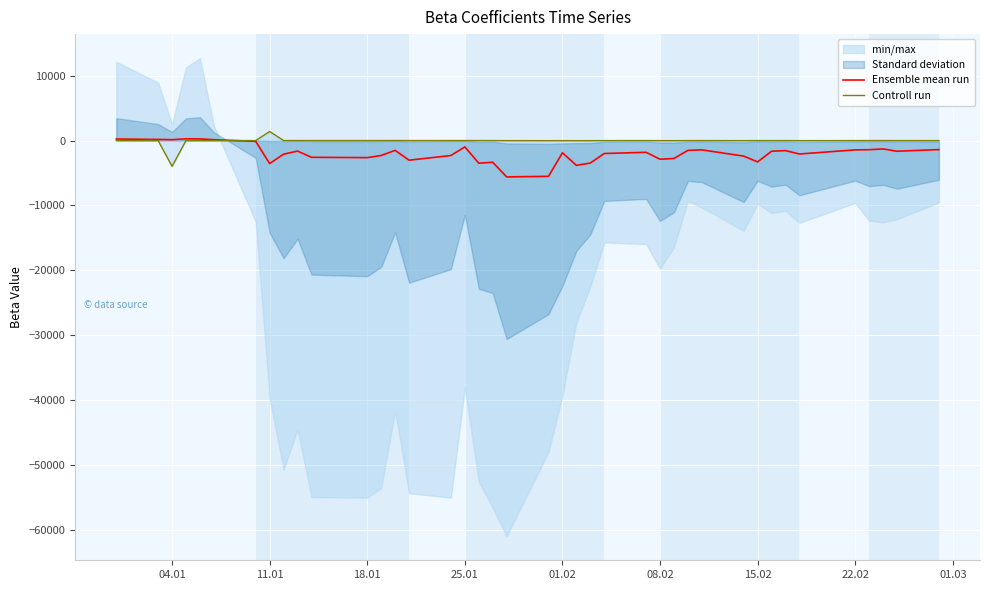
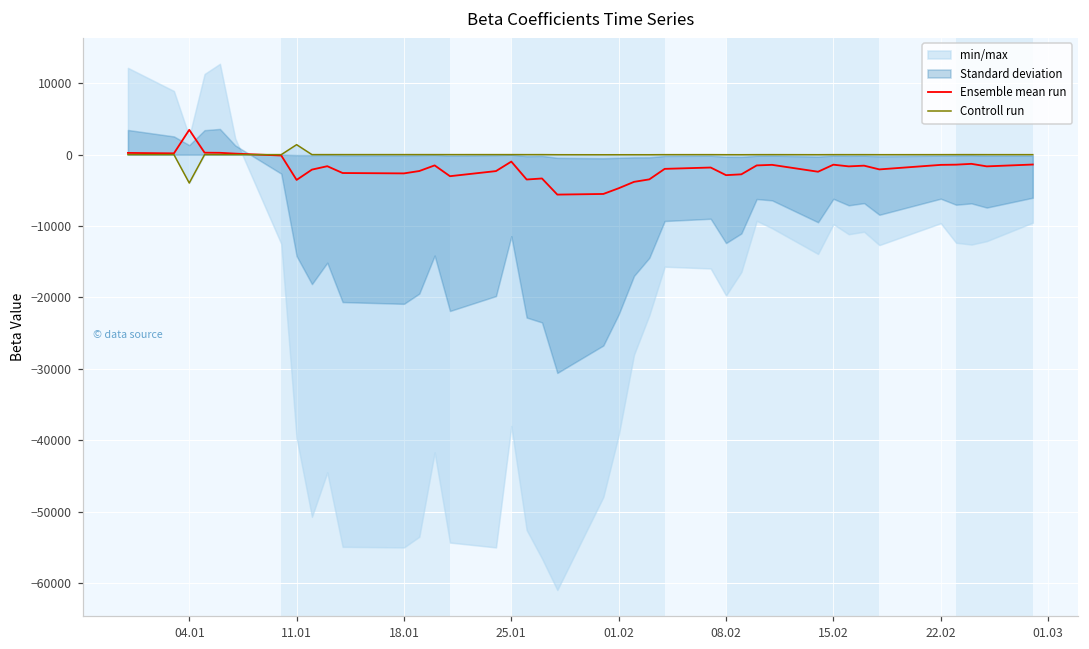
Ensemble mean run, 04.01: 0 -> 3000
Ensemble mean run, 01.02: -2000 -> -5000
Ensemble mean run, 15.02: -3000 -> -1000
